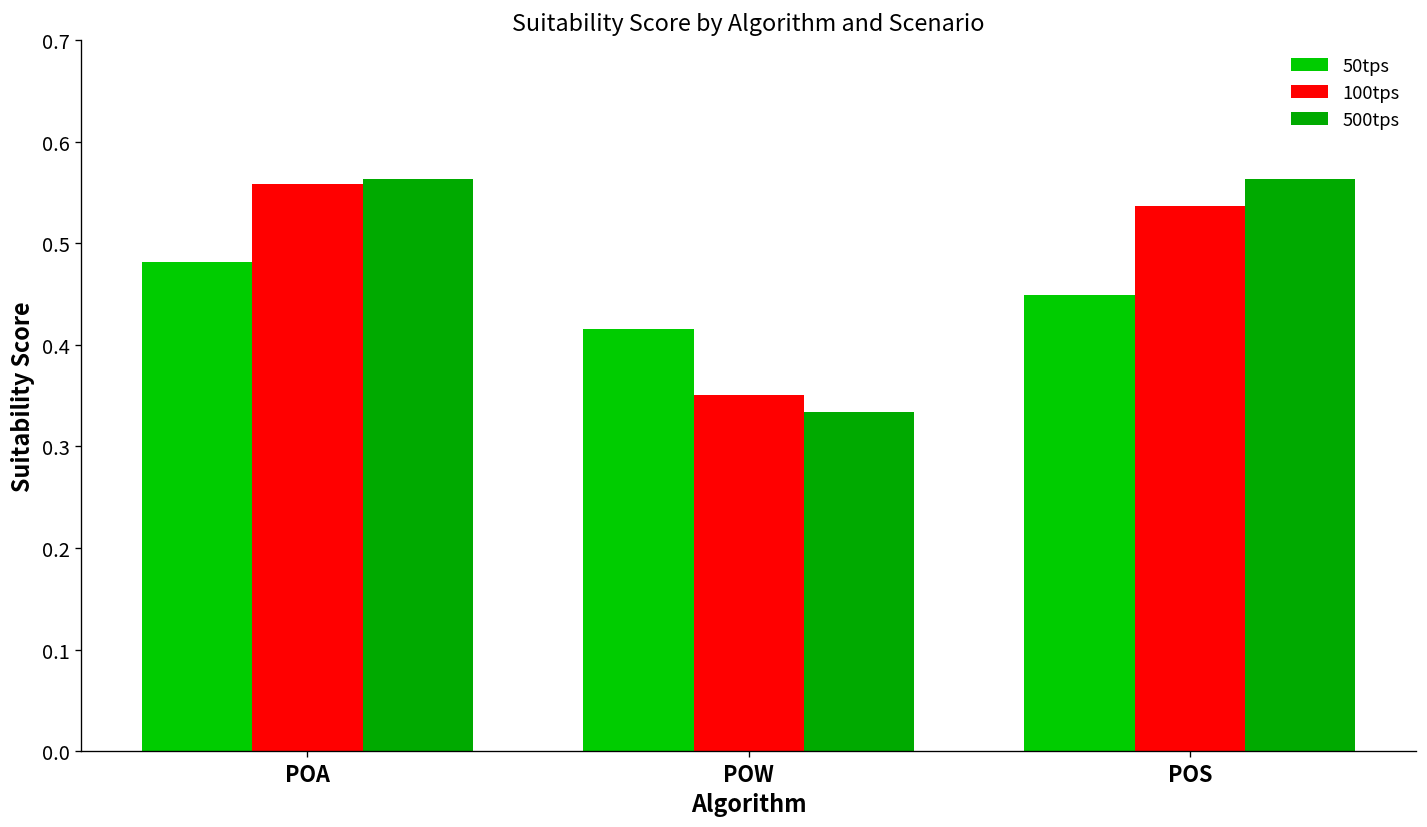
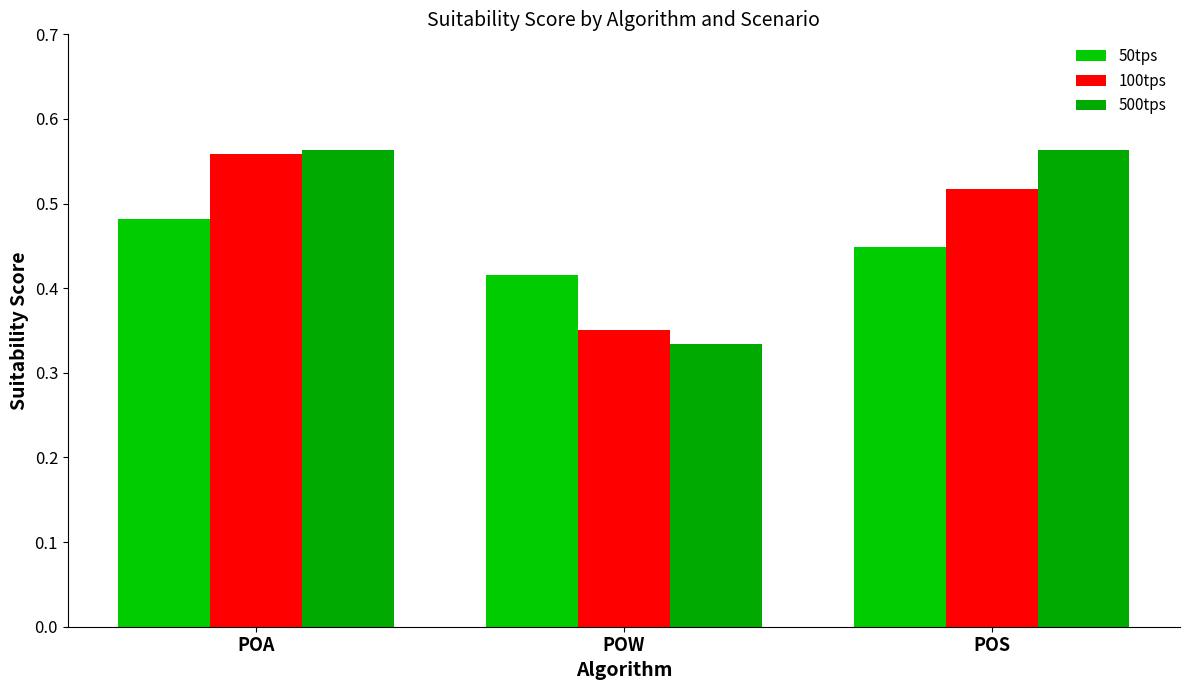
100tps, POS: 0.54 -> 0.52
